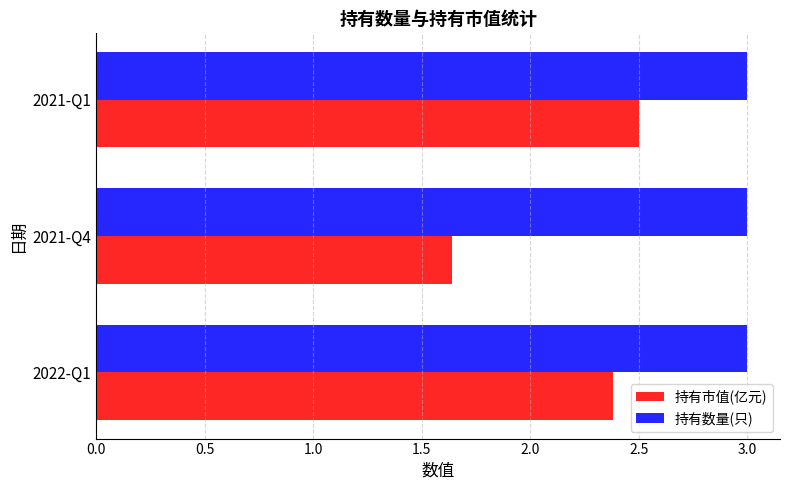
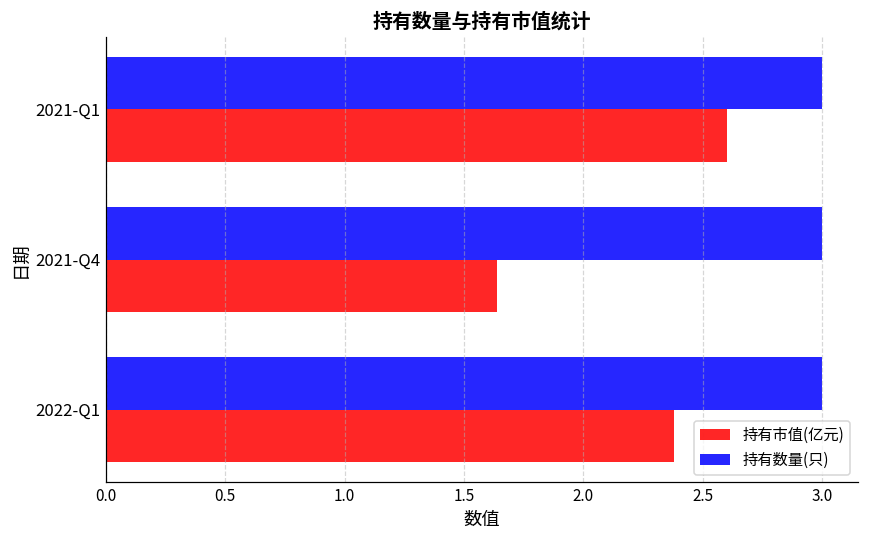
持有市值(亿元), 2021-Q1: 2.5 -> 2.6
